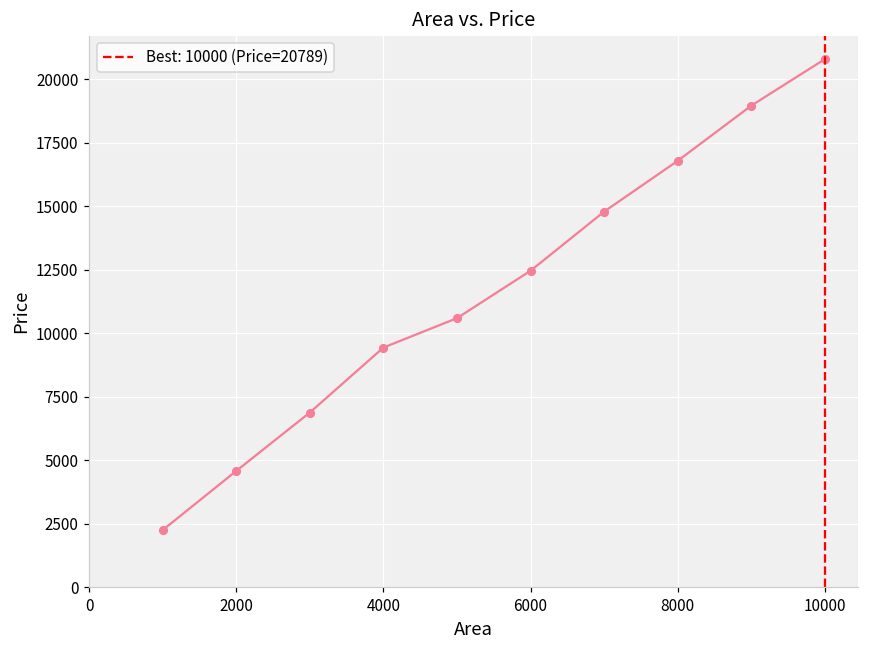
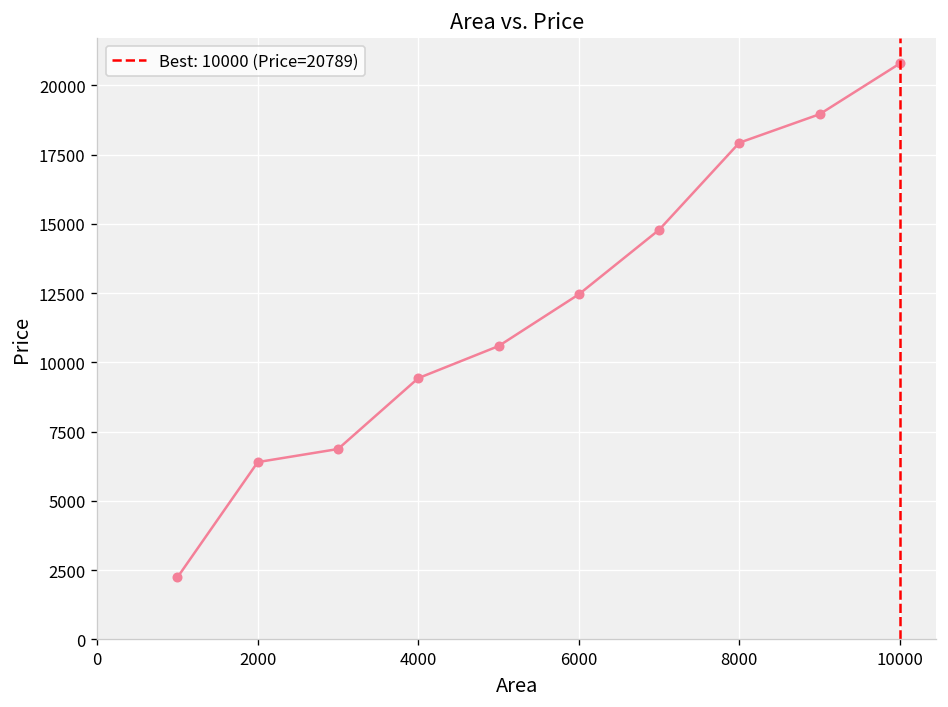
2000: 4600 -> 6400
8000: 16800 -> 17900
